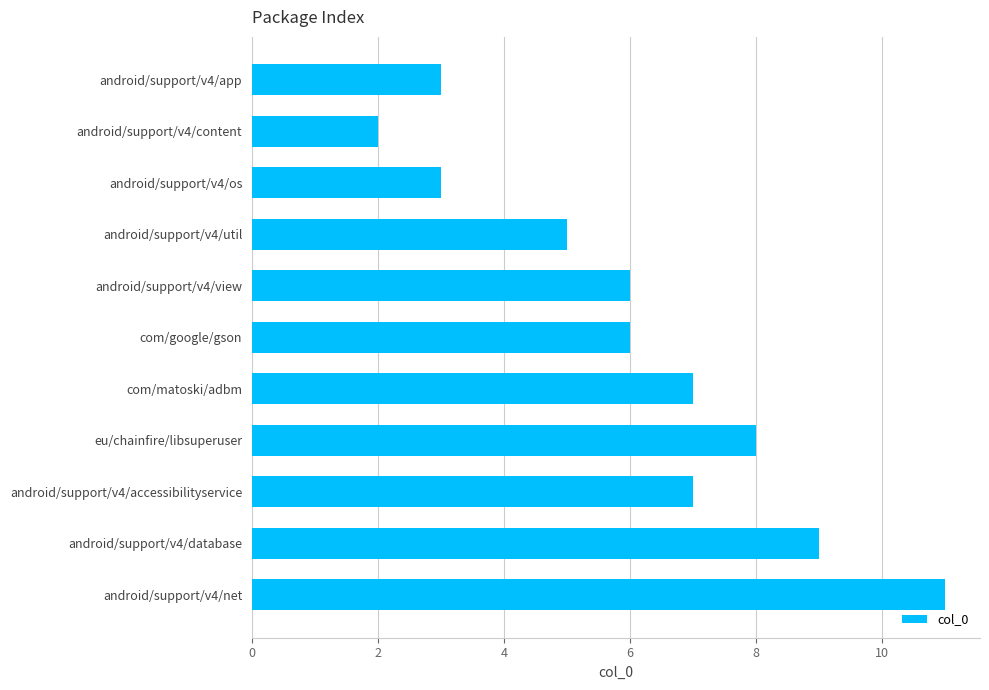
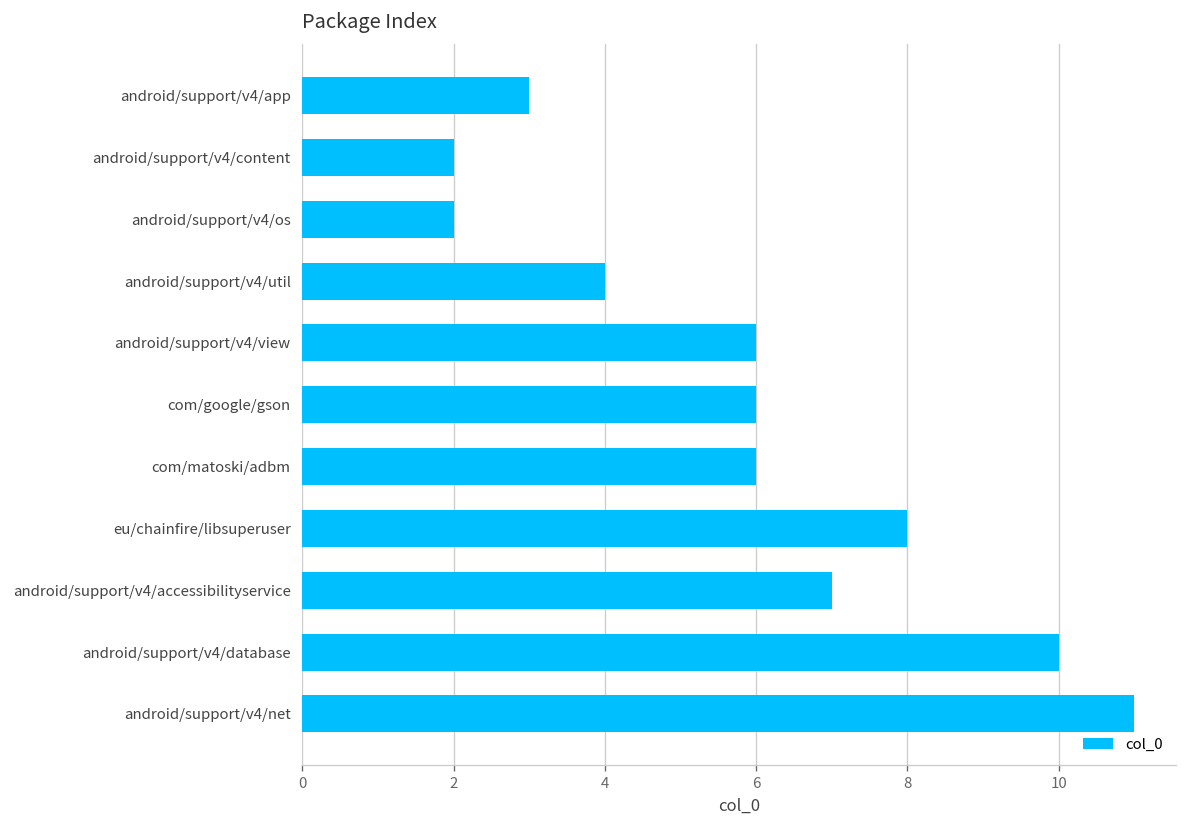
android/support/v4/os: 3 -> 2
android/support/v4/util: 5 -> 4
com/matoski/adbm: 7 -> 6
android/support/v4/database: 9 -> 10
